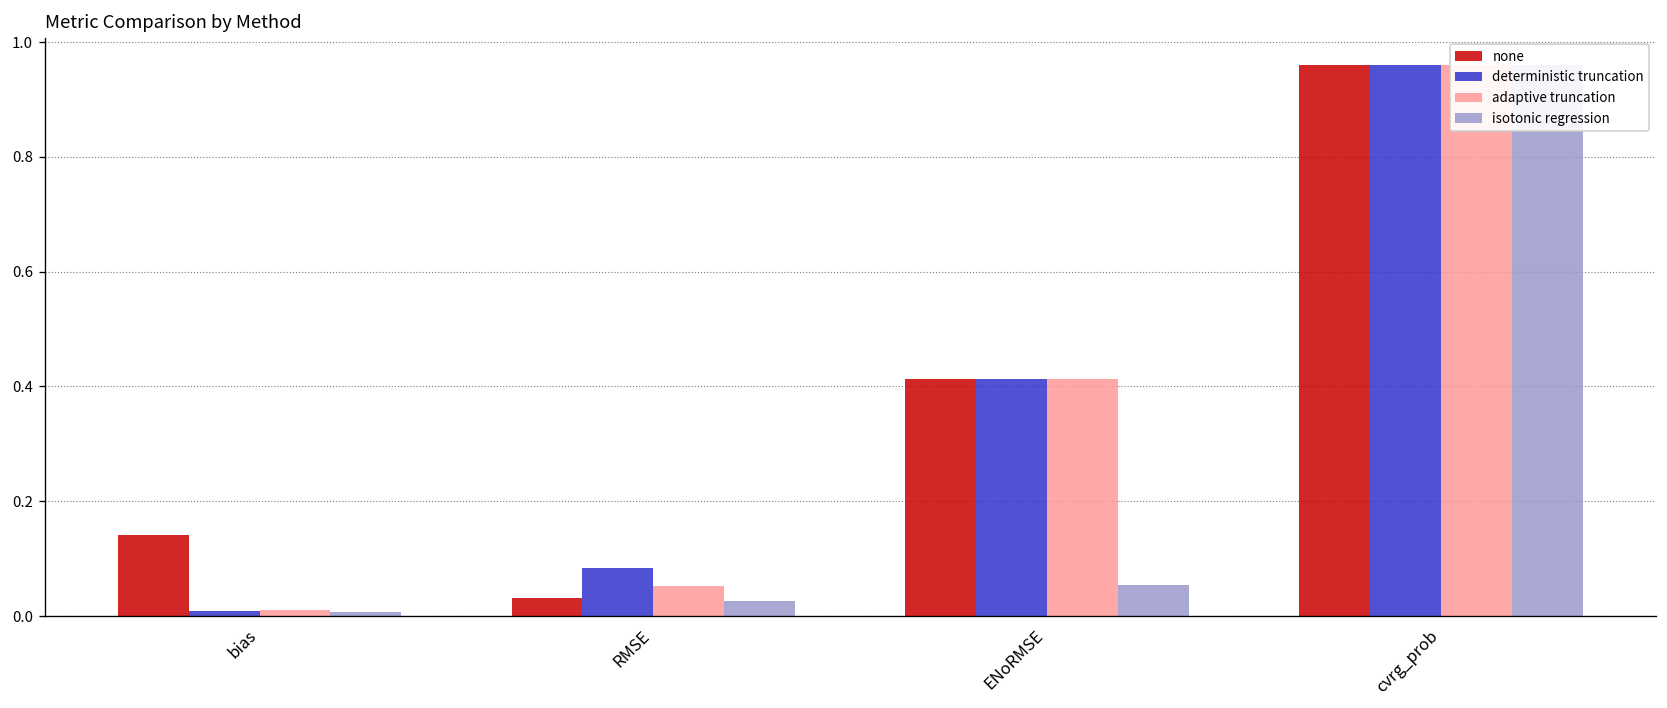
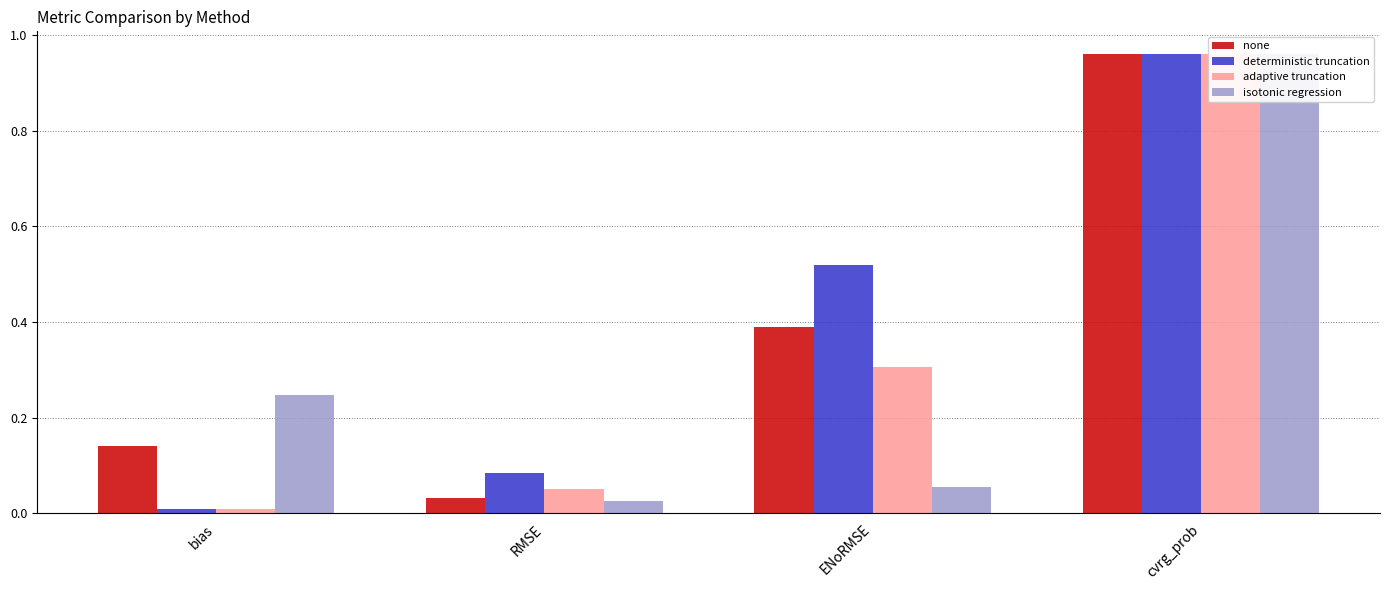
isotonic regression, bias: 0.01 -> 0.25
none, ENoRMSE: 0.41 -> 0.39
deterministic truncation, ENoRMSE: 0.41 -> 0.52
adaptive truncation, ENoRMSE: 0.41 -> 0.31
